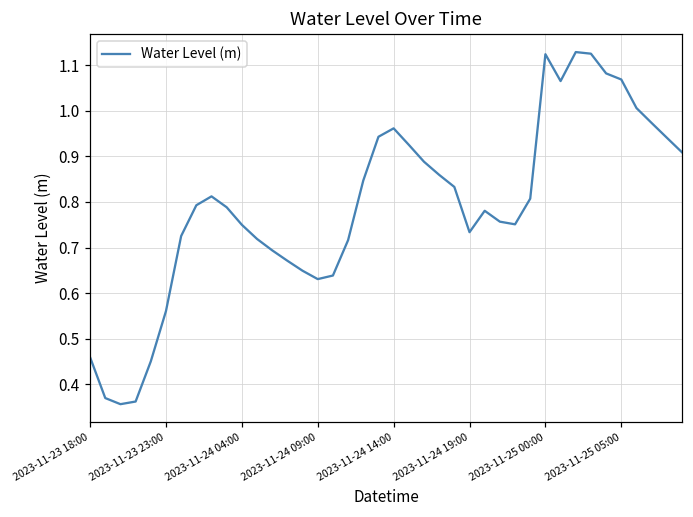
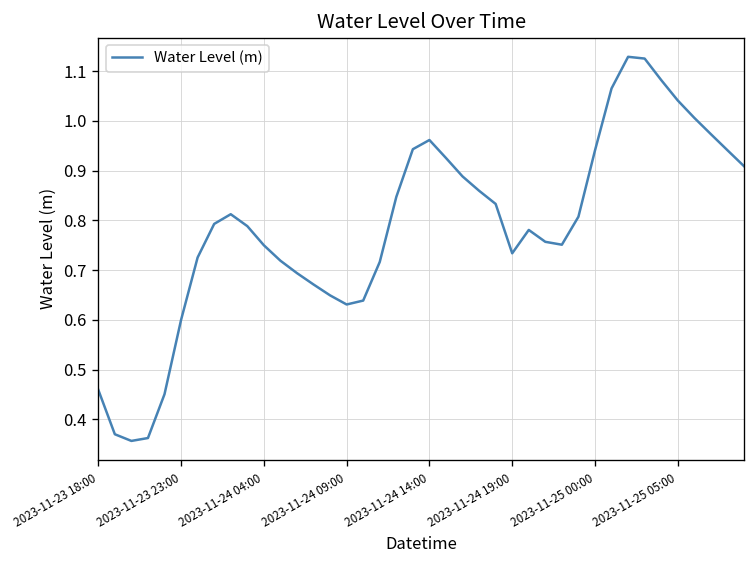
2023-11-23 23:00: 0.56 -> 0.60
2023-11-25 00:00: 1.12 -> 0.94
2023-11-25 05:00: 1.07 -> 1.04
